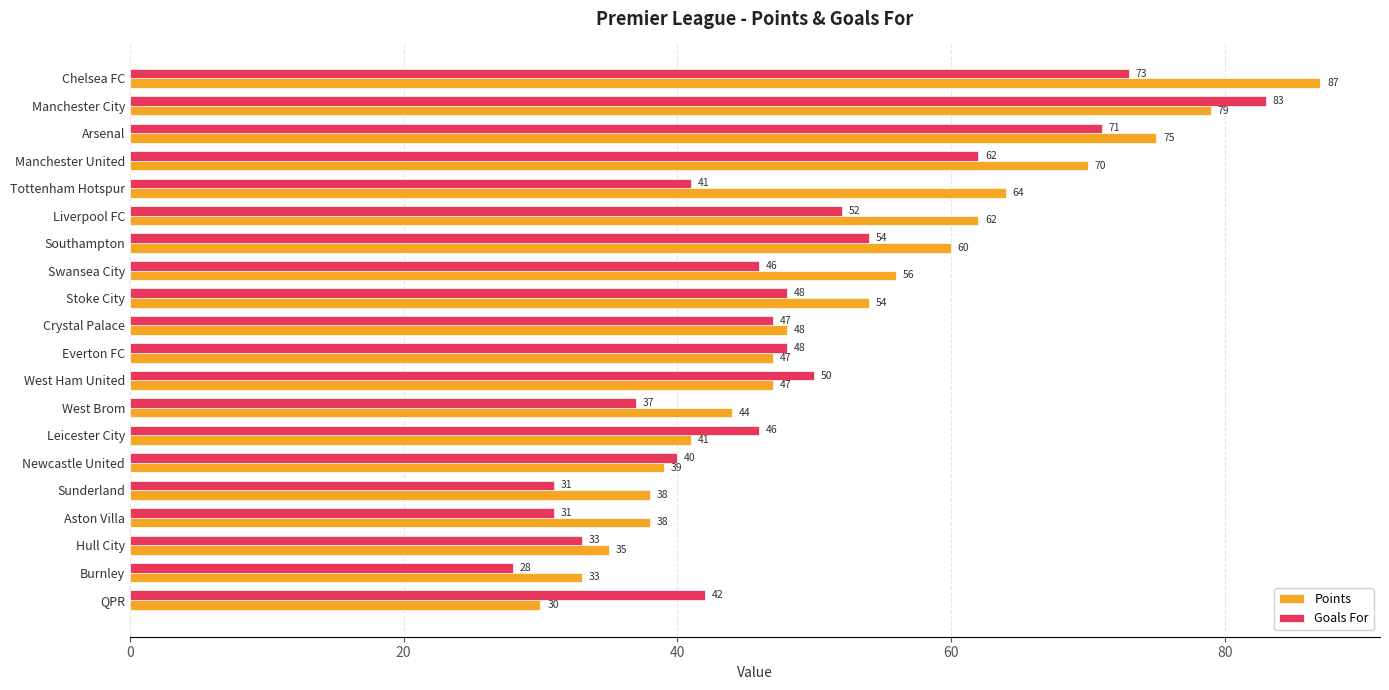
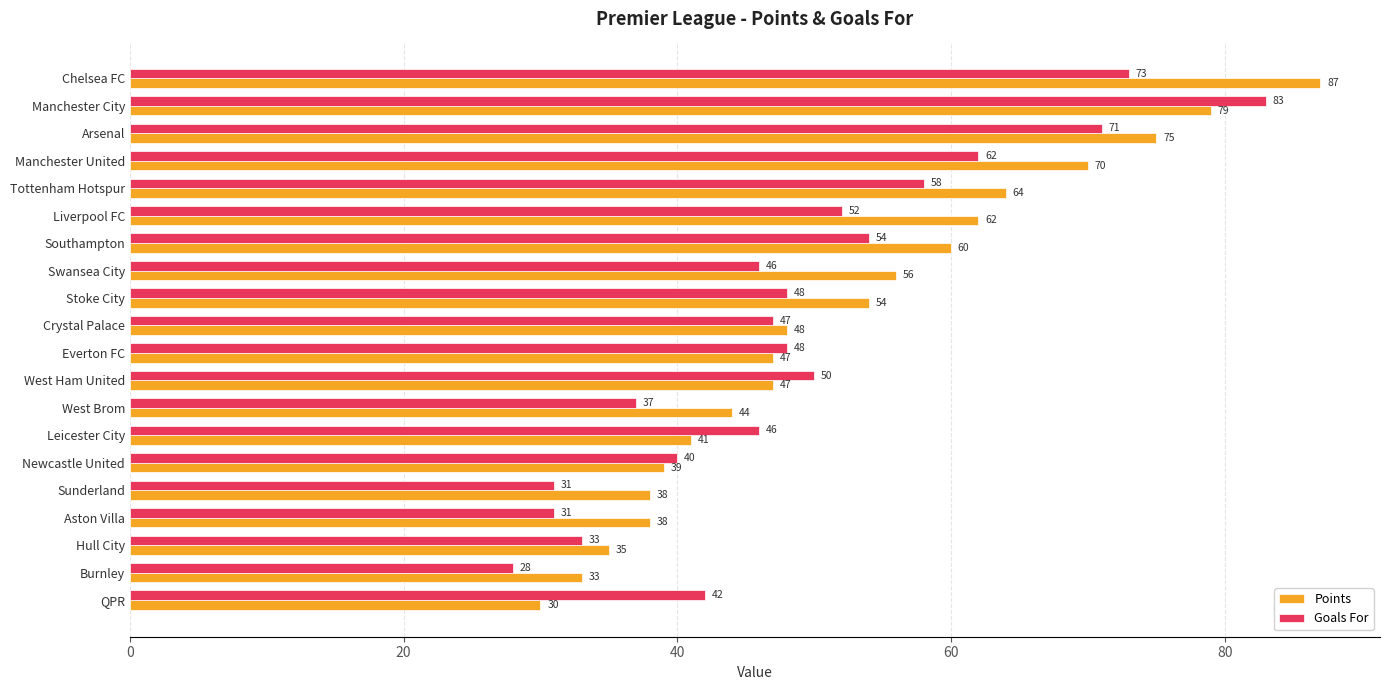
Goals For, Tottenham Hotspur: 41 -> 58
